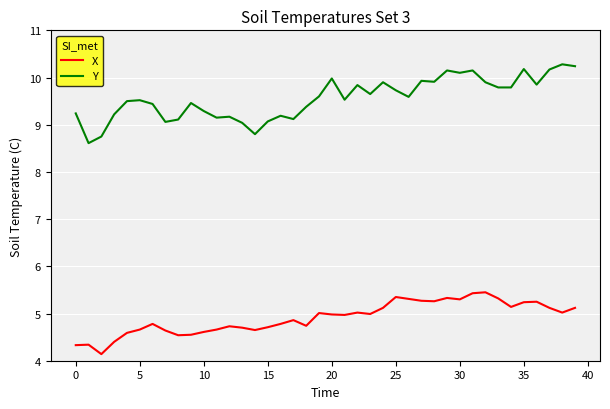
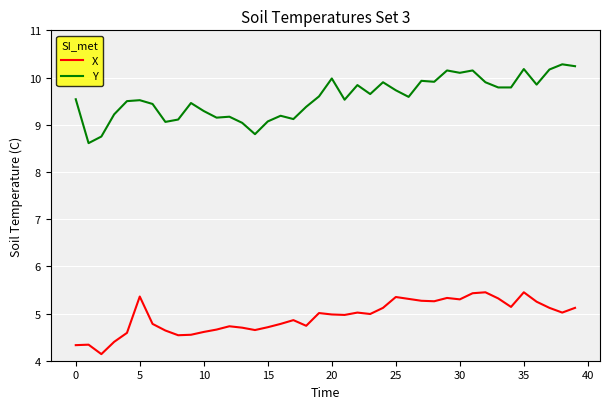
Y, 0: 9.2 -> 9.5
X, 5: 4.7 -> 5.4
X, 35: 5.2 -> 5.5
